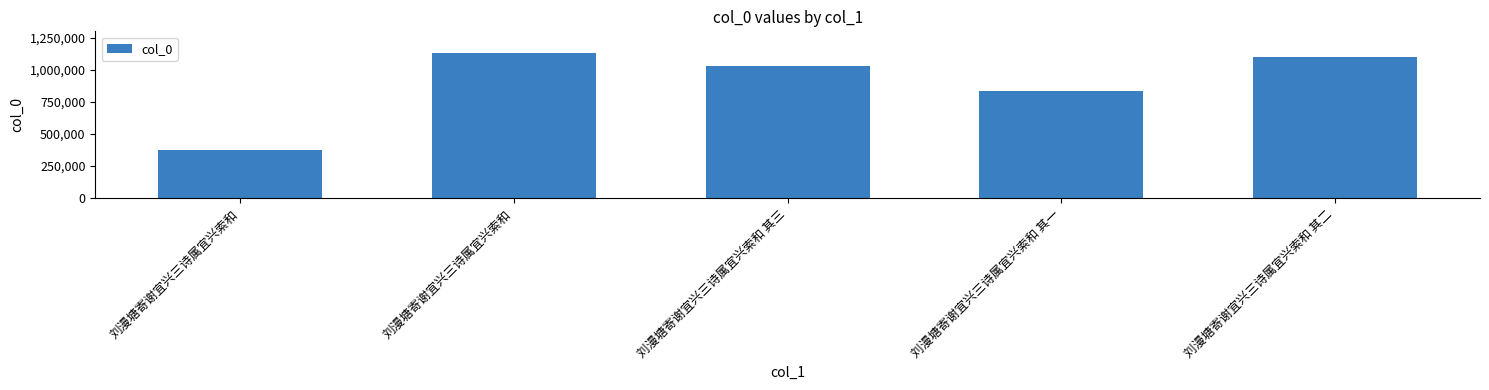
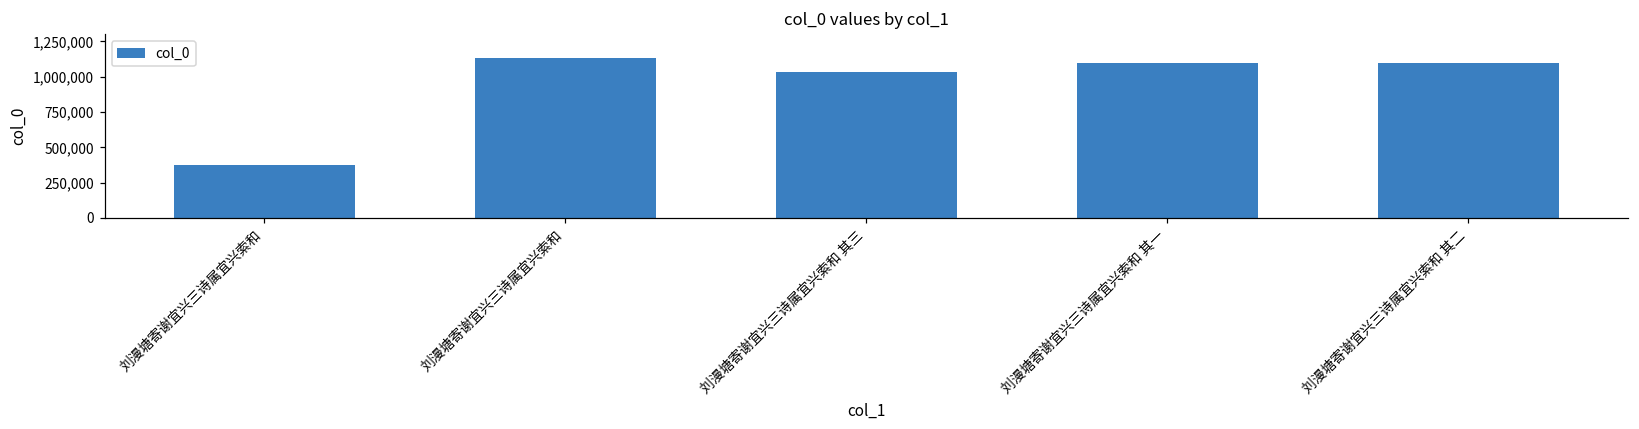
刘漫塘寄谢宜兴三诗属宜兴索和 其一: 830,000 -> 1,100,000
